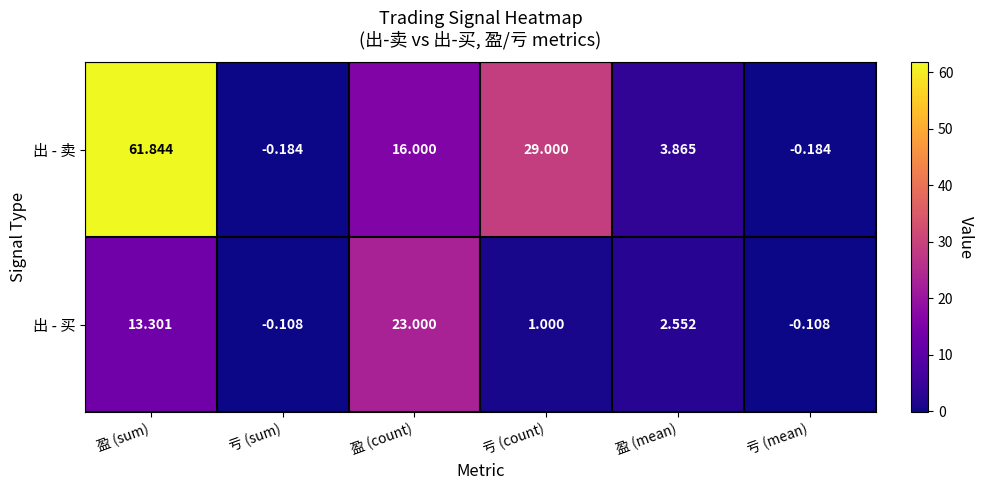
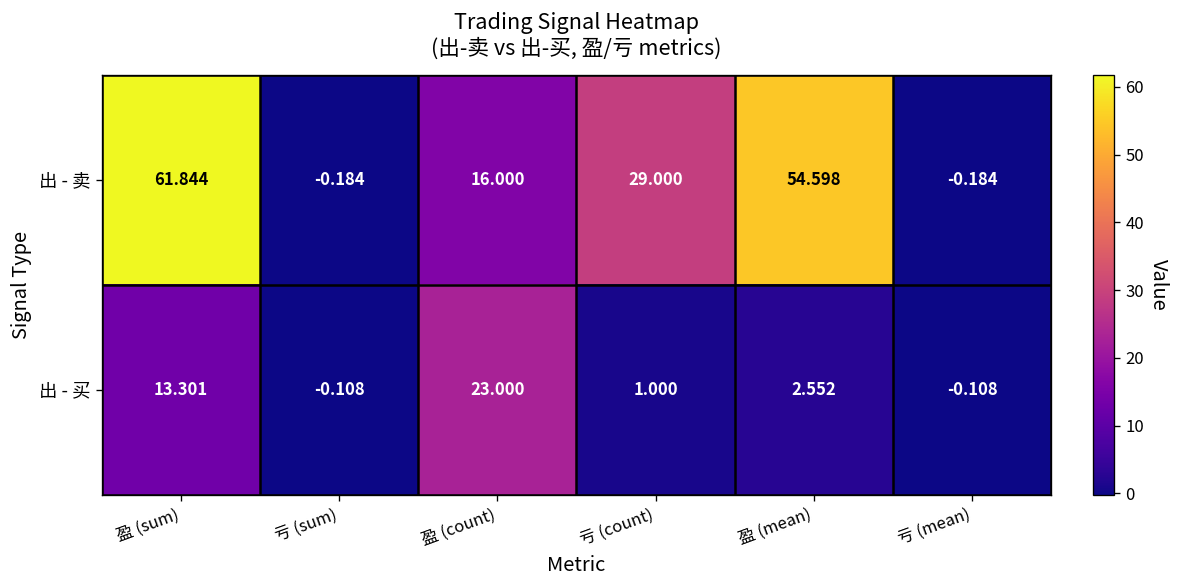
出 - 卖, 盈 (mean): 3.865 -> 54.598
